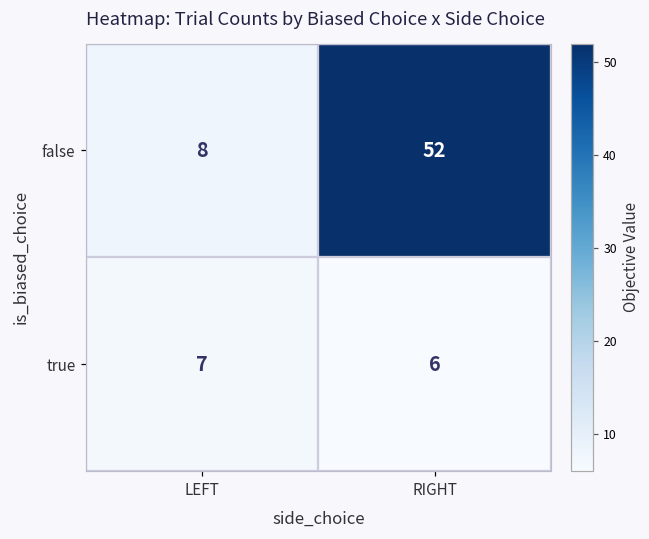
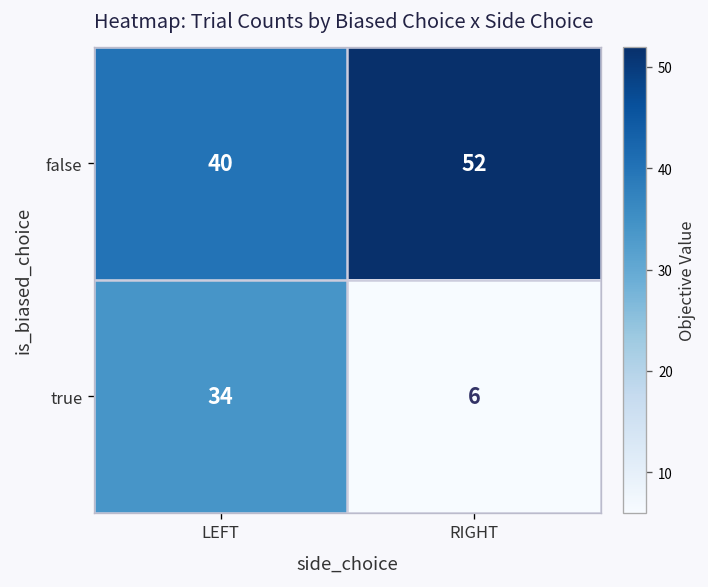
false, LEFT: 8 -> 40
true, LEFT: 7 -> 34
